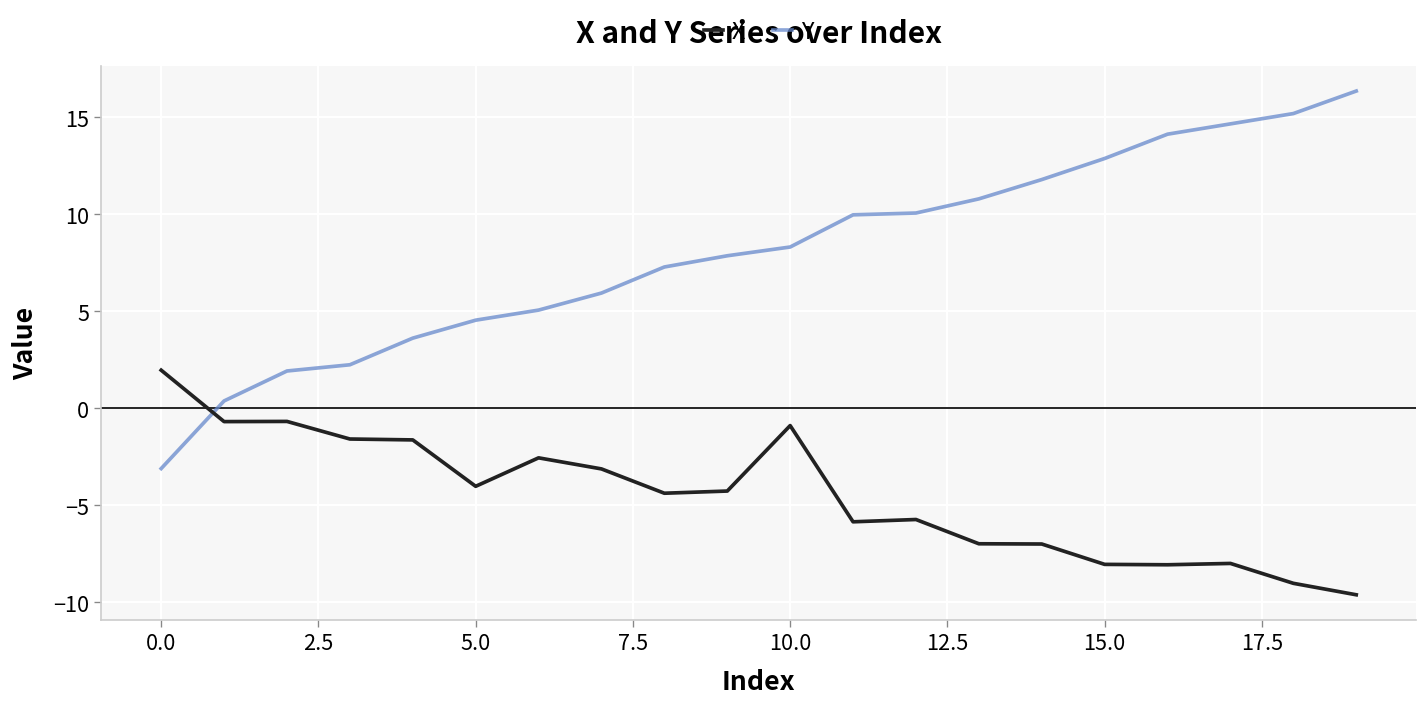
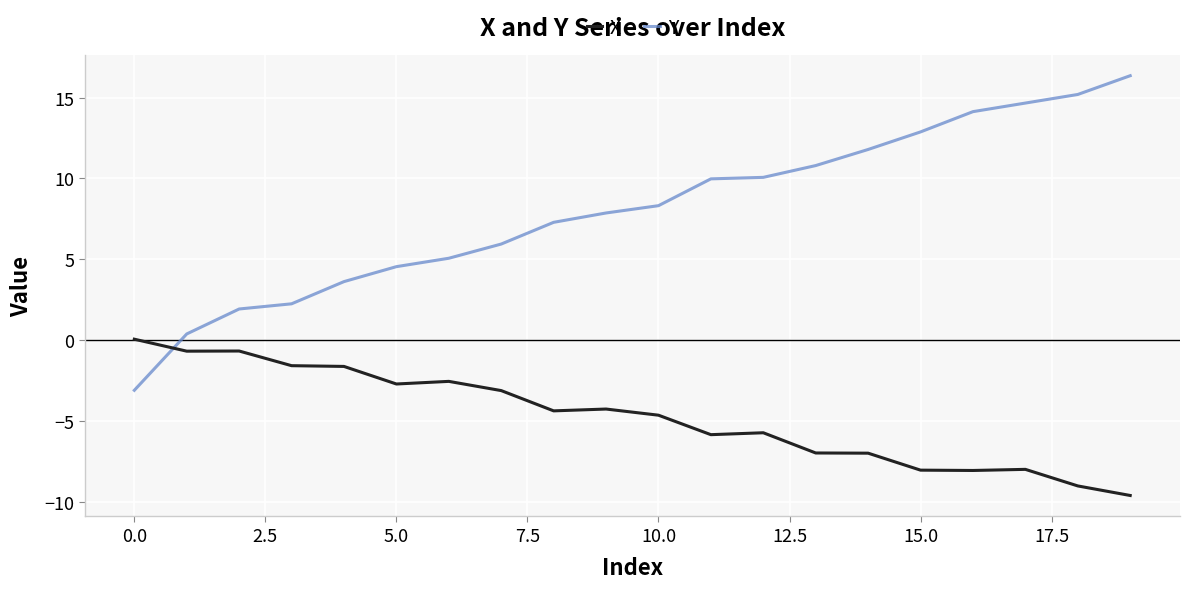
X, 0.0: 2.0 -> 0.1
X, 5.0: -4.0 -> -2.7
X, 10.0: -0.9 -> -4.7
